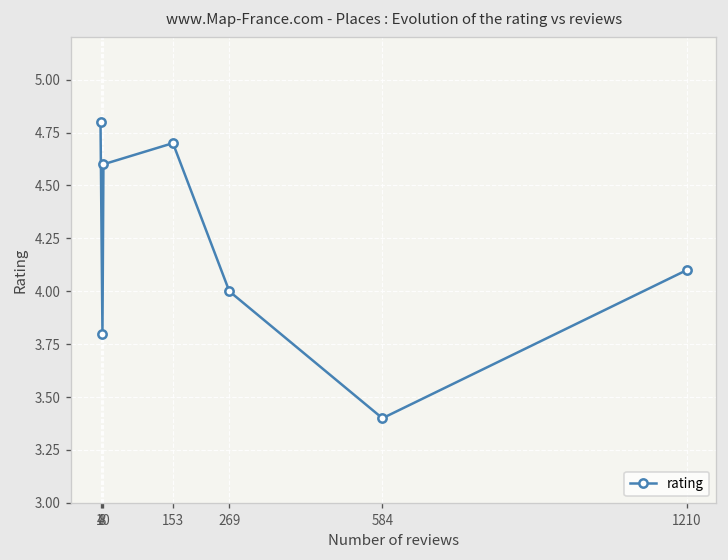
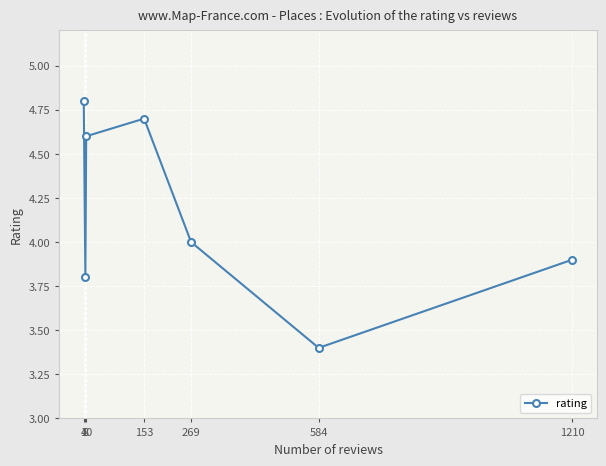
1210: 4.1 -> 3.9
